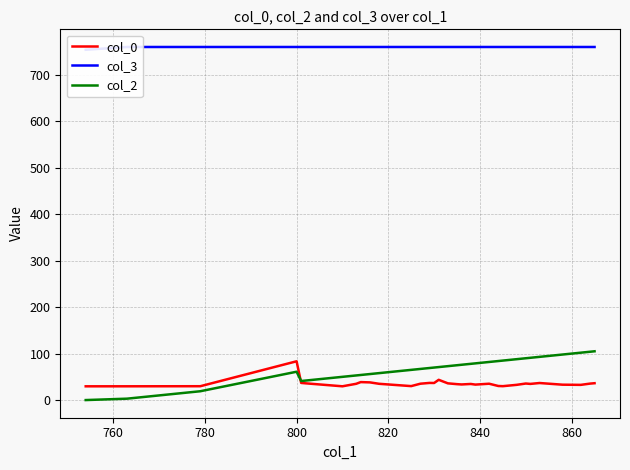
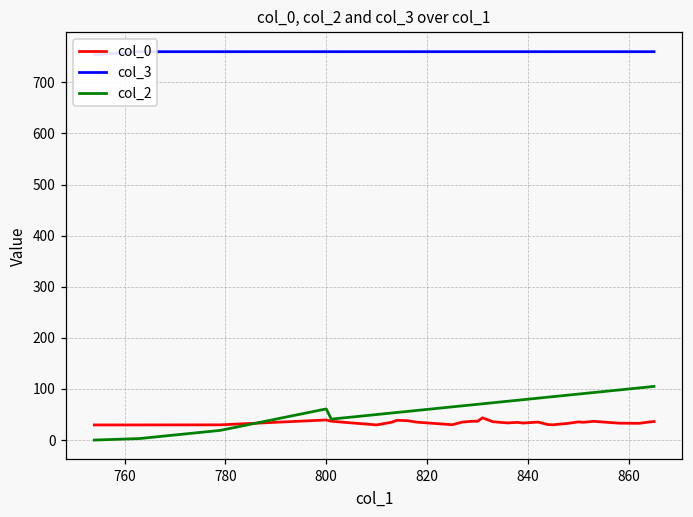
col_0, 800: 80 -> 40
